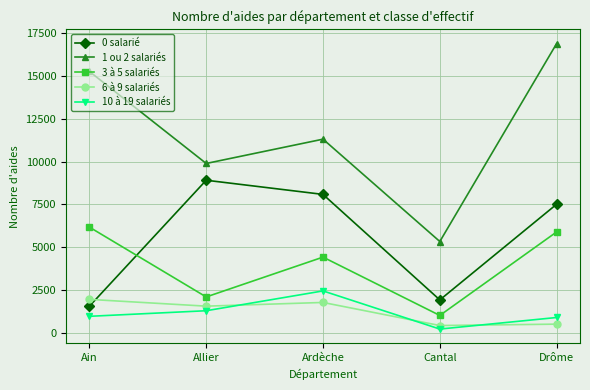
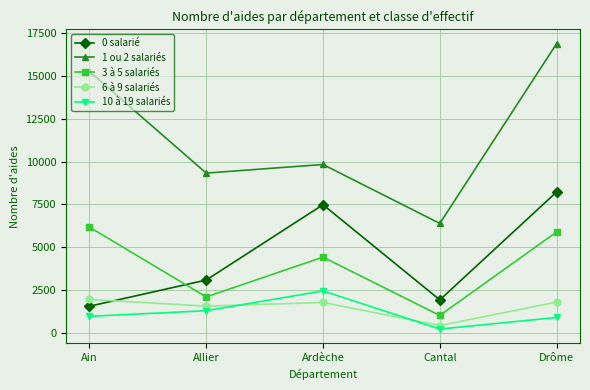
0 salarié, Allier: 8900 -> 3100
1 ou 2 salariés, Allier: 9900 -> 9300
0 salarié, Ardèche: 8100 -> 7500
1 ou 2 salariés, Ardèche: 11300 -> 9800
1 ou 2 salariés, Cantal: 5300 -> 6400
0 salarié, Drôme: 7500 -> 8200
6 à 9 salariés, Drôme: 500 -> 1800
